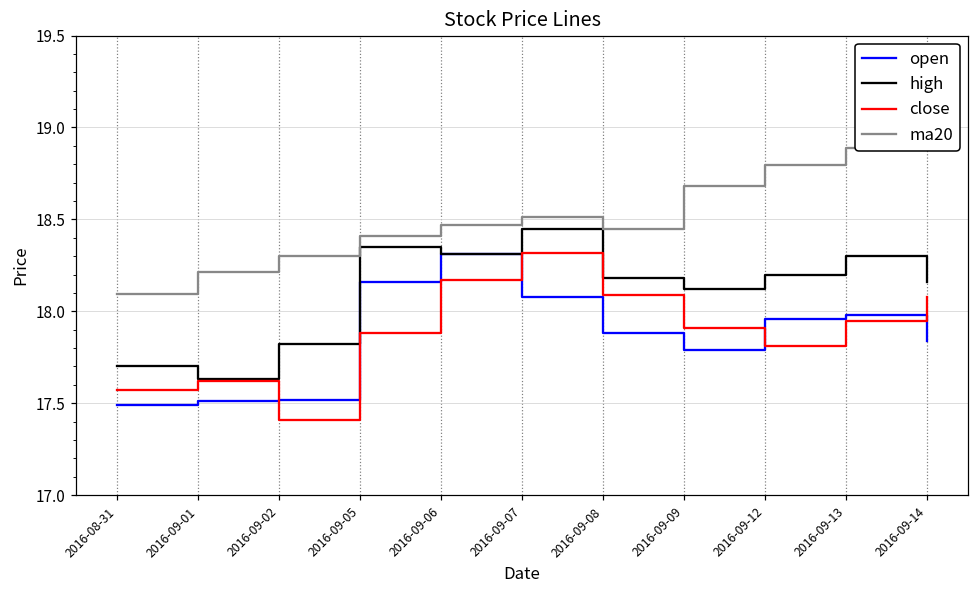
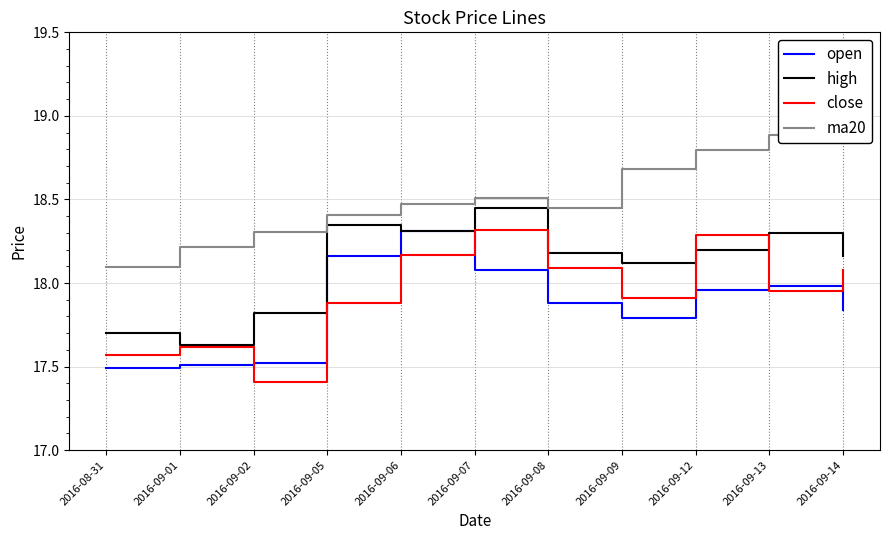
close, 2016-09-12: 17.81 -> 18.29
